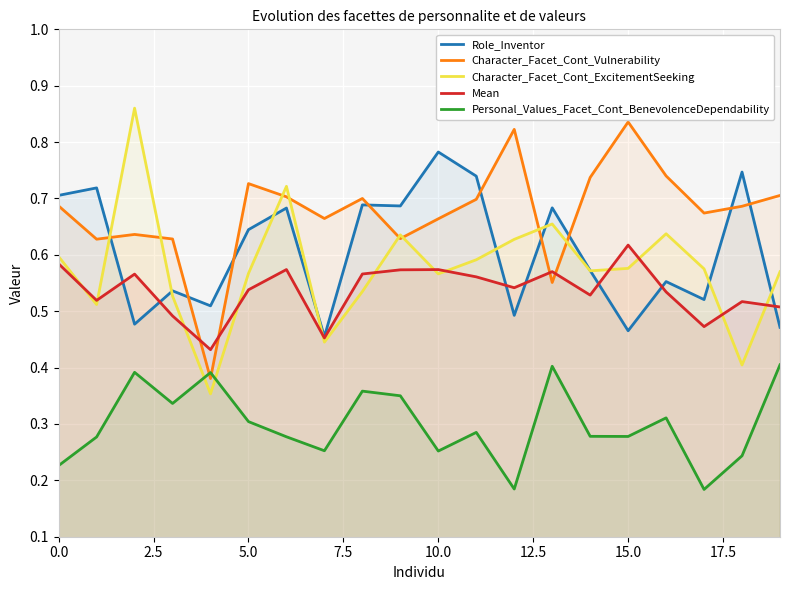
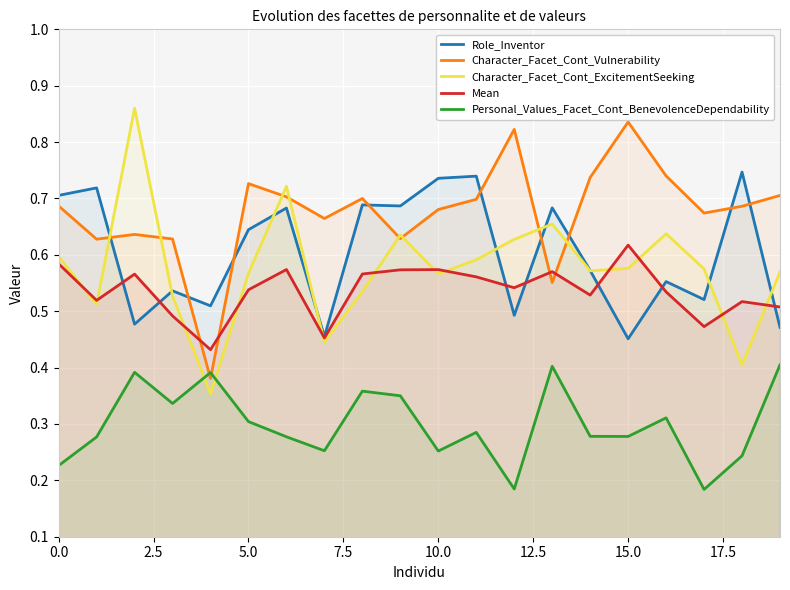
Role_Inventor, 10.0: 0.78 -> 0.74
Character_Facet_Cont_Vulnerability, 10.0: 0.66 -> 0.68
Role_Inventor, 15.0: 0.47 -> 0.45
